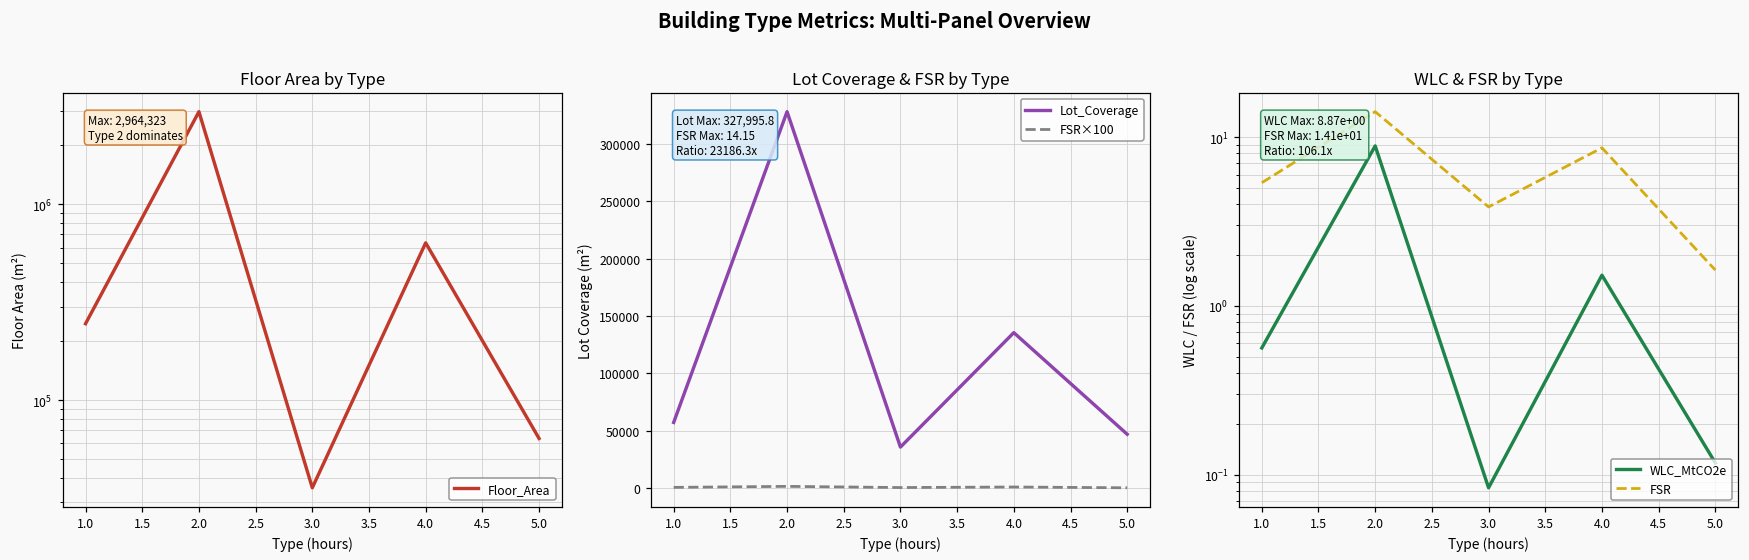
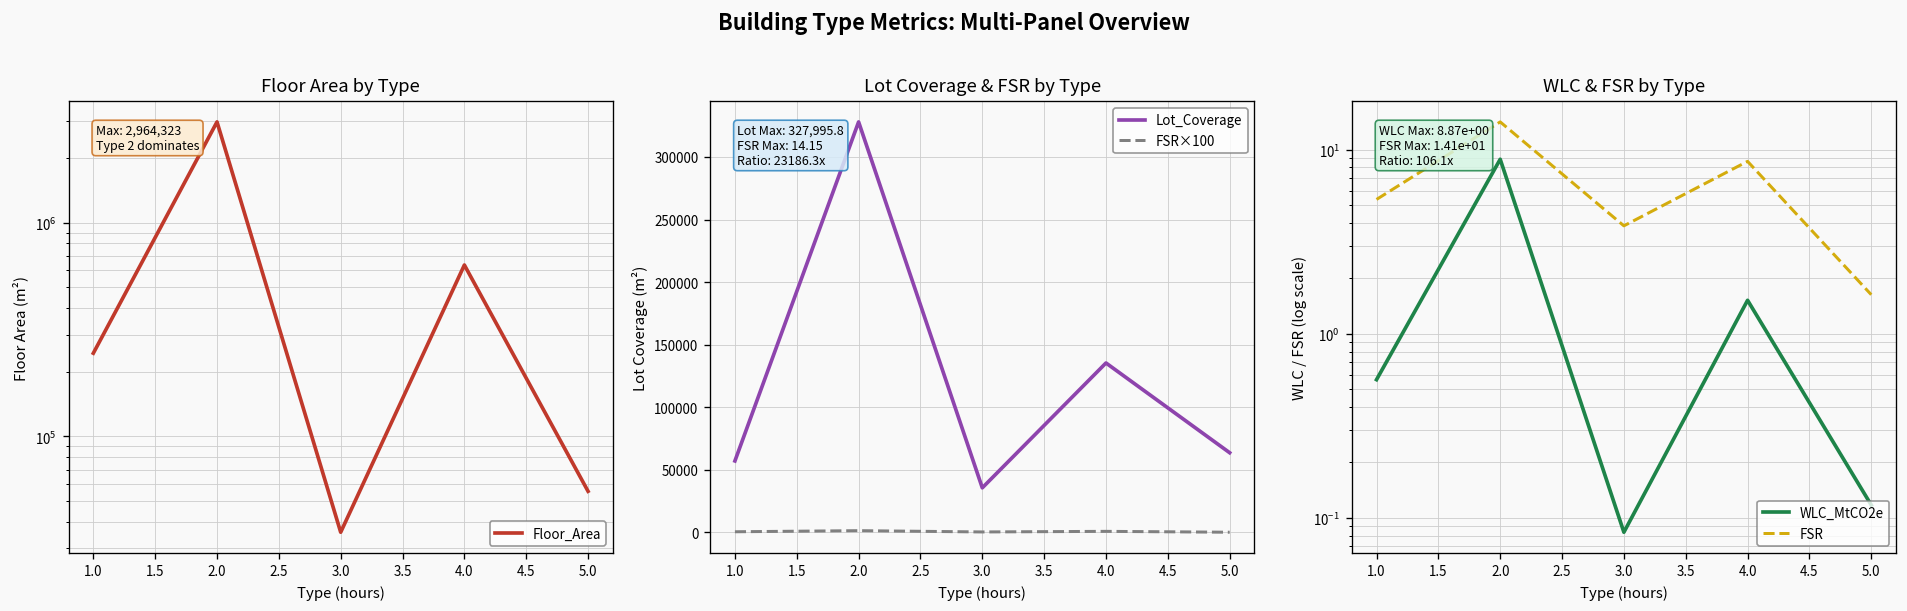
Floor Area by Type, 5.0: 64000 -> 55000
Lot Coverage & FSR by Type, Lot_Coverage, 5.0: 47000 -> 64000
